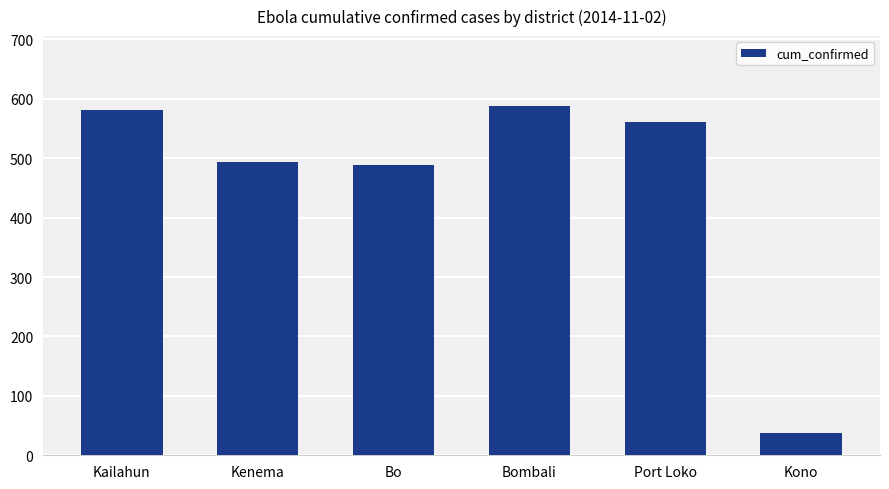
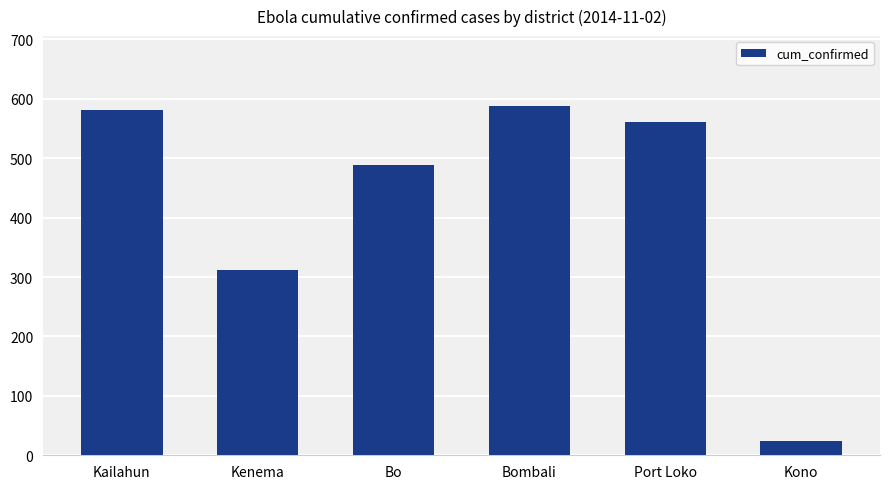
Kenema: 490 -> 310
Kono: 40 -> 20
